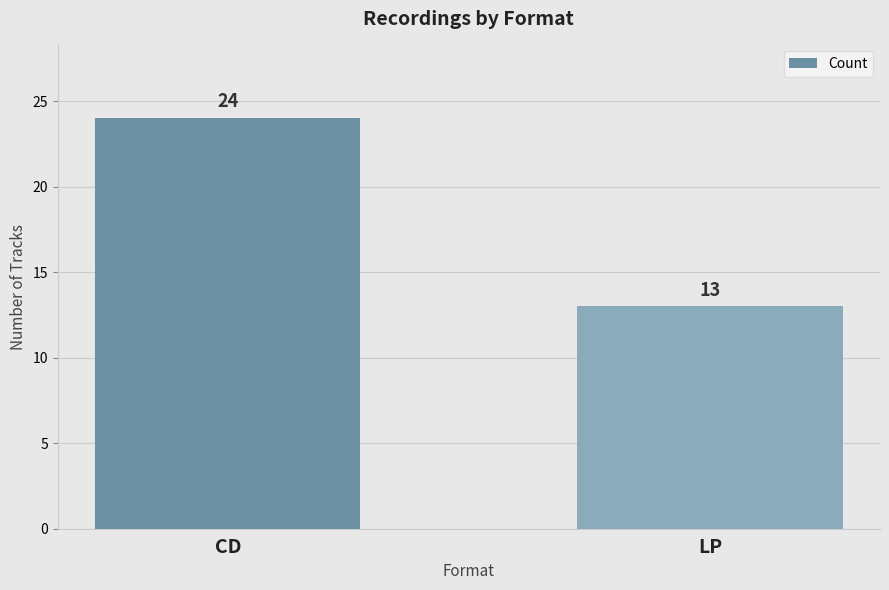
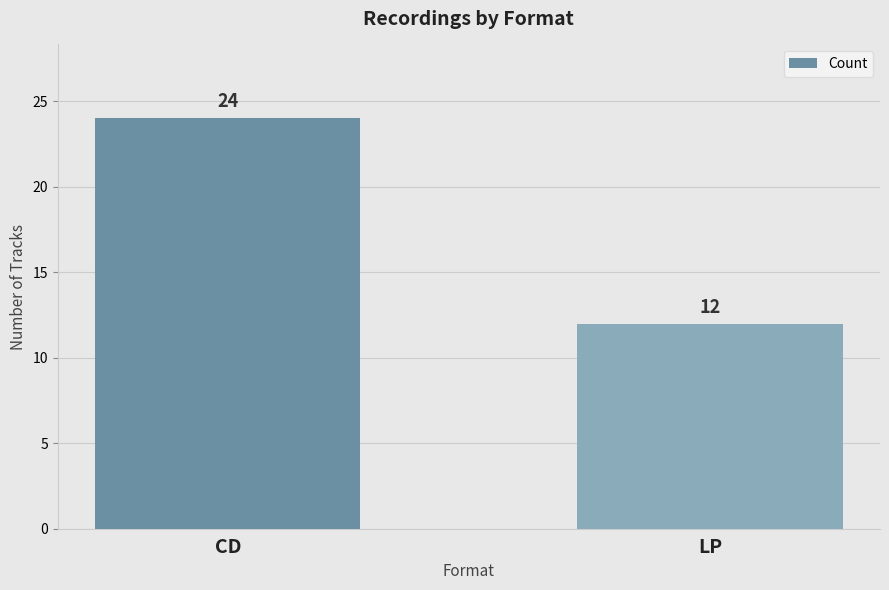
LP: 13 -> 12
